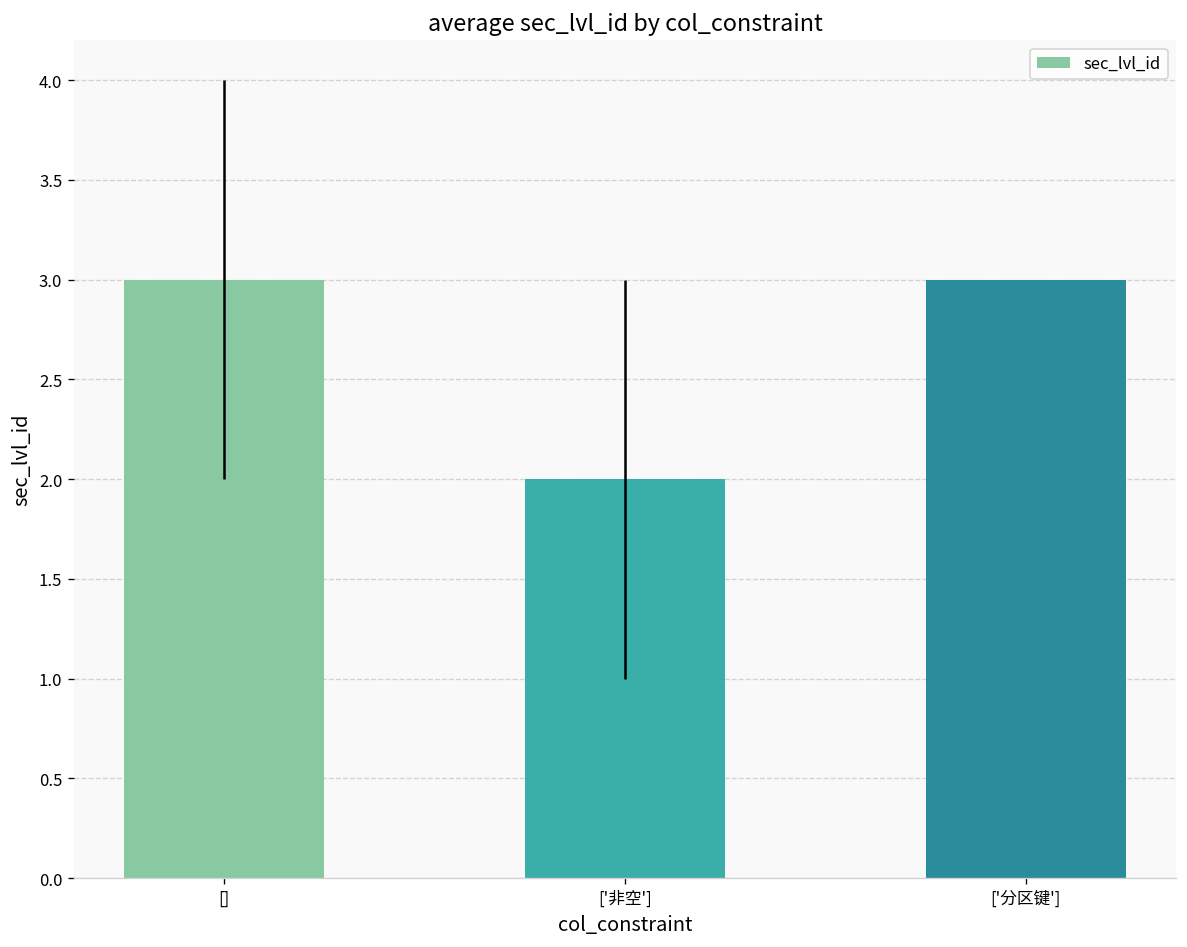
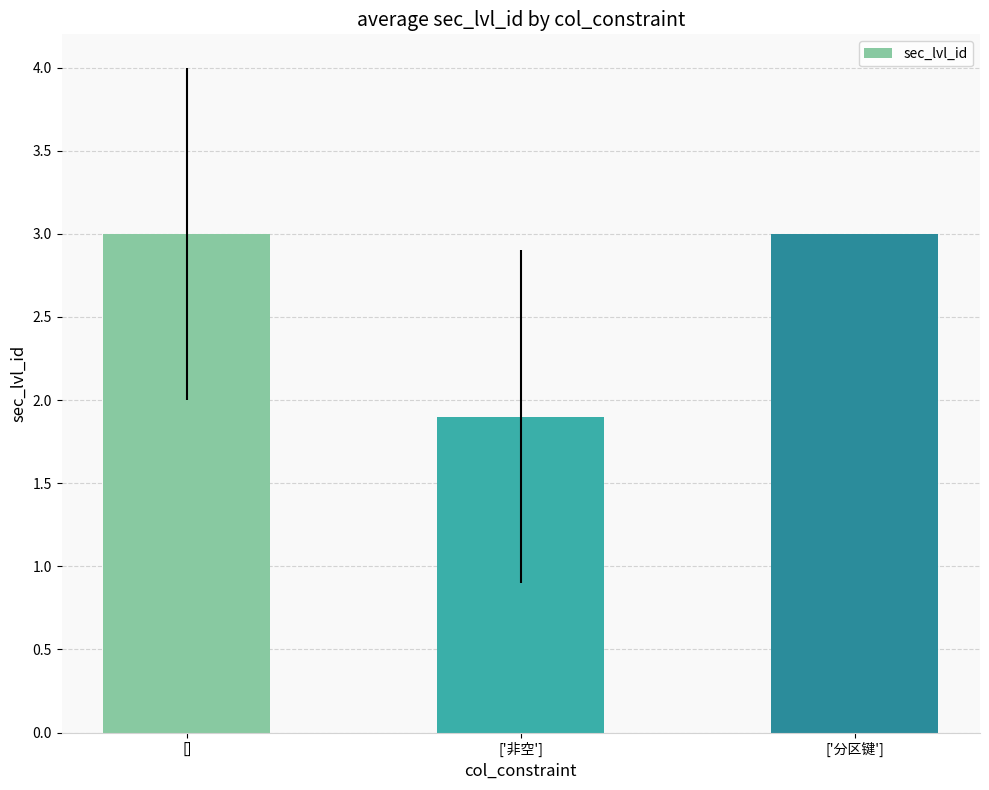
['非空']: 2.0 -> 1.9
